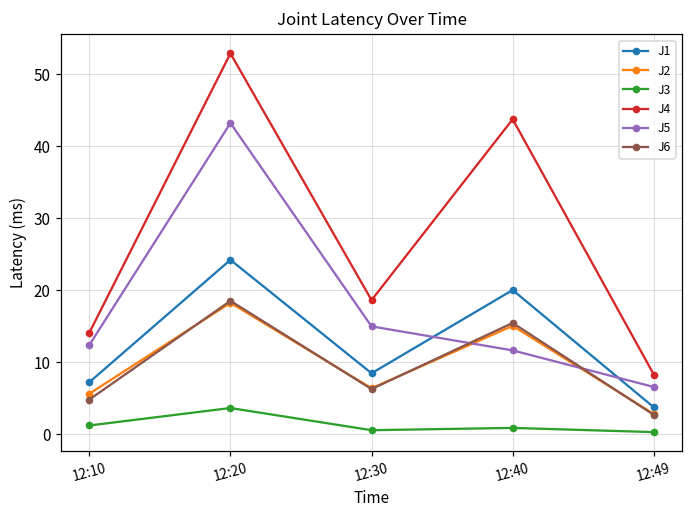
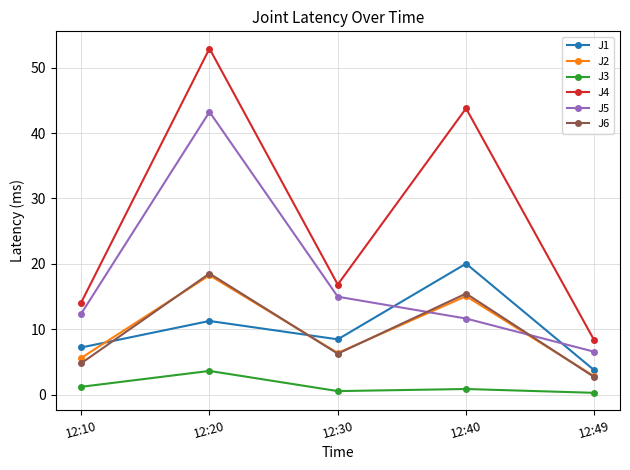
J1, 12:20: 24 -> 11
J4, 12:30: 19 -> 17
